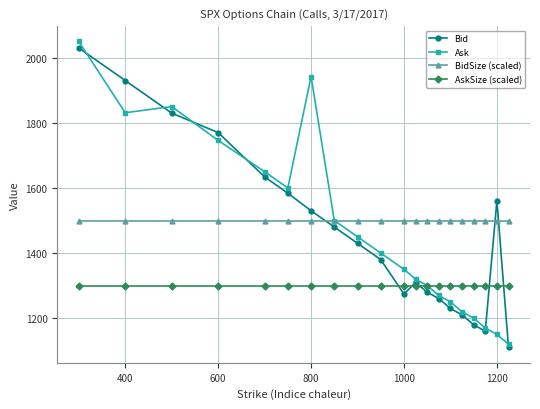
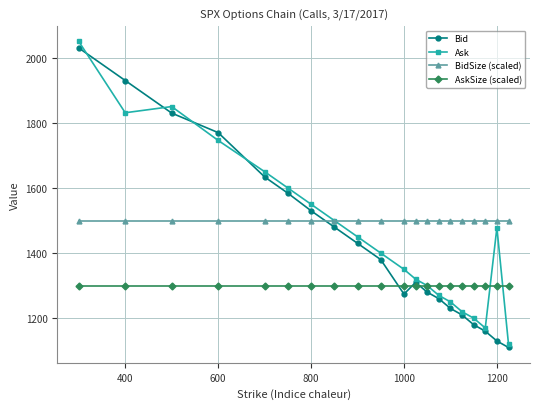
Ask, 800: 1940 -> 1550
Bid, 1200: 1560 -> 1130
Ask, 1200: 1150 -> 1480
